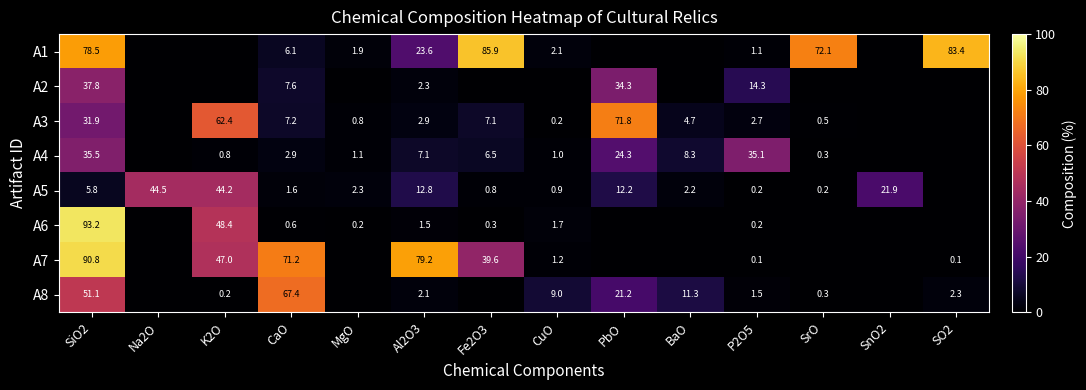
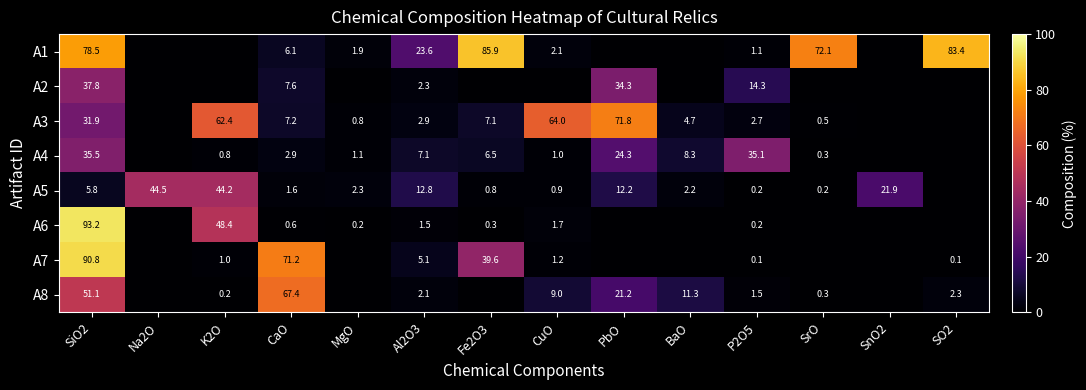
A3, CuO: 0.2 -> 64.0
A7, K2O: 47.0 -> 1.0
A7, Al2O3: 79.2 -> 5.1
